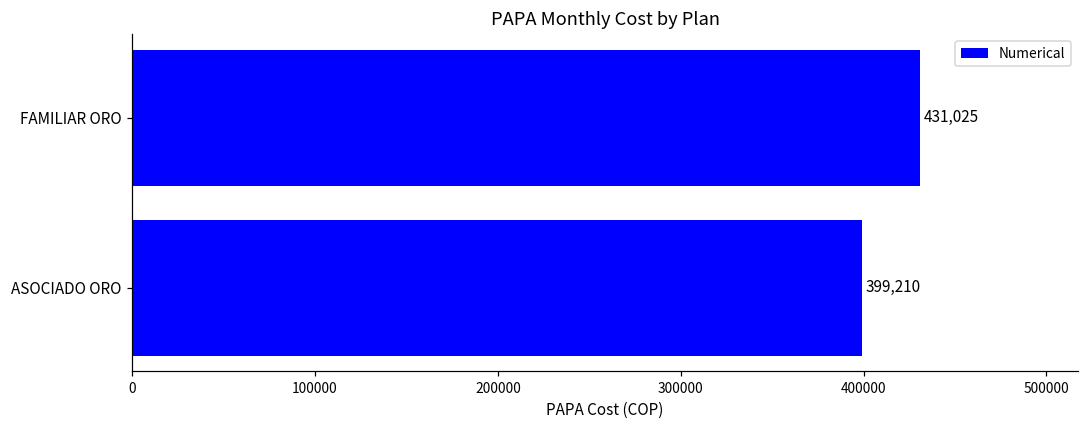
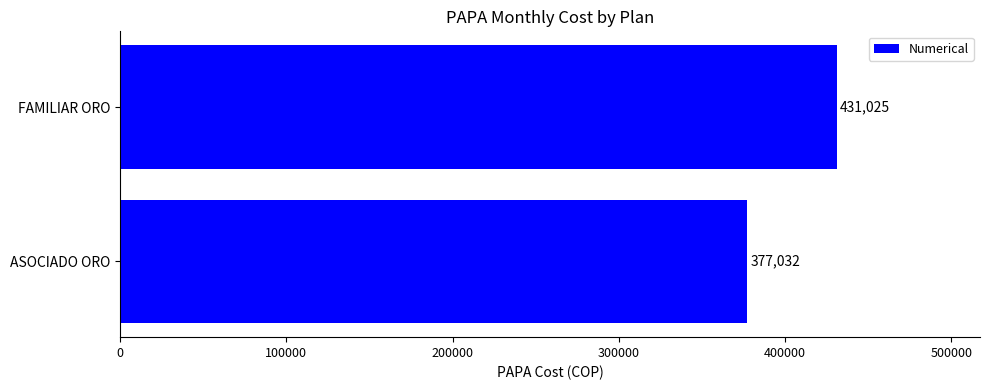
ASOCIADO ORO: 399,210 -> 377,032
